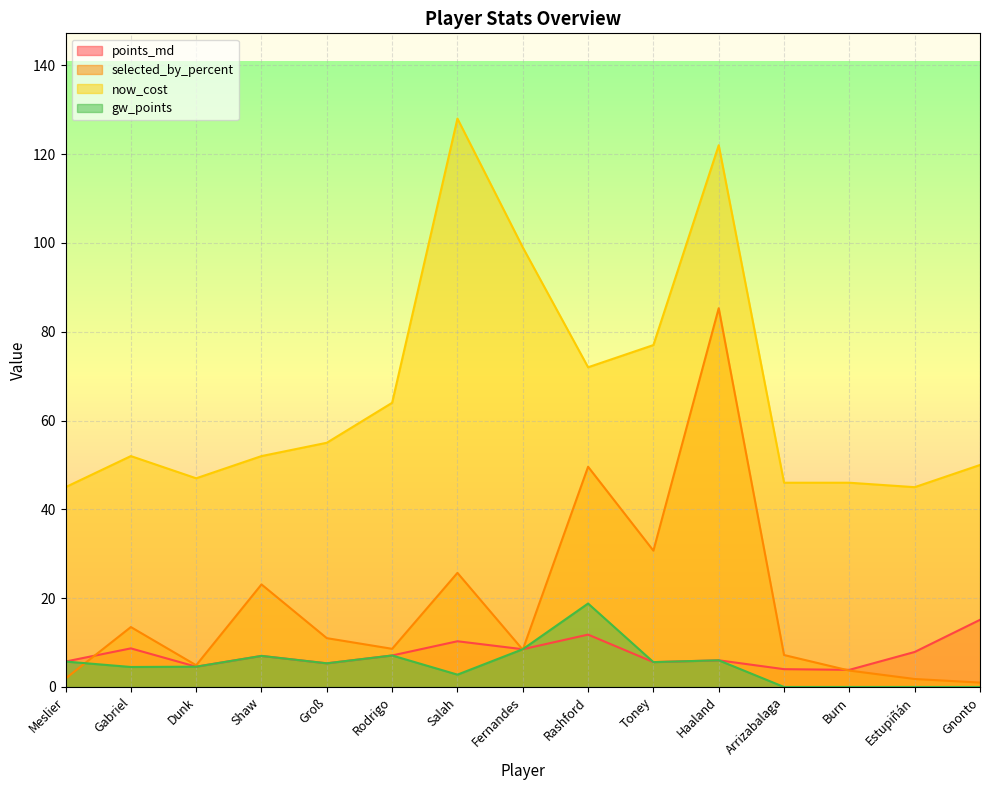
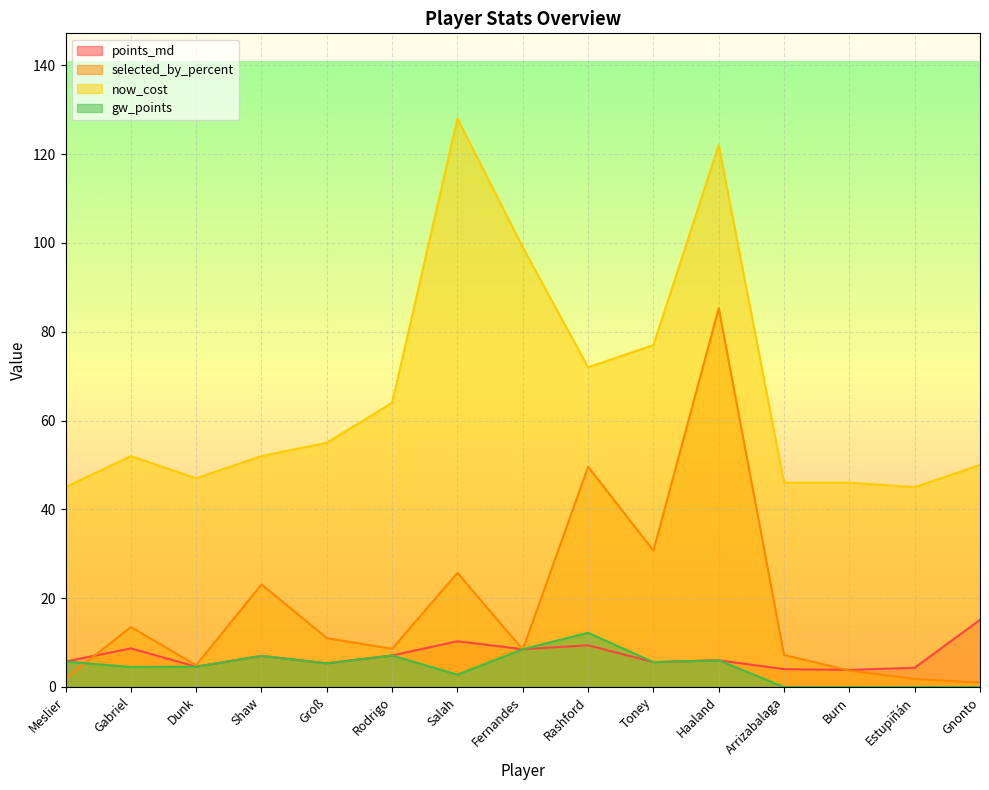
points_md, Rashford: 12 -> 9
gw_points, Rashford: 19 -> 12
points_md, Estupiñán: 8 -> 4
